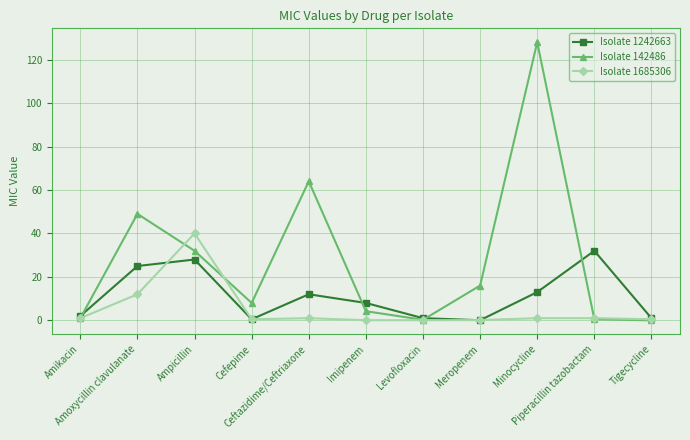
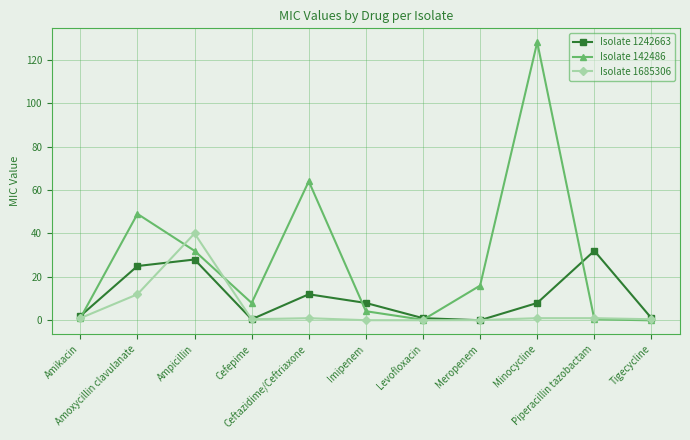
Isolate 1242663, Minocycline: 13 -> 8
